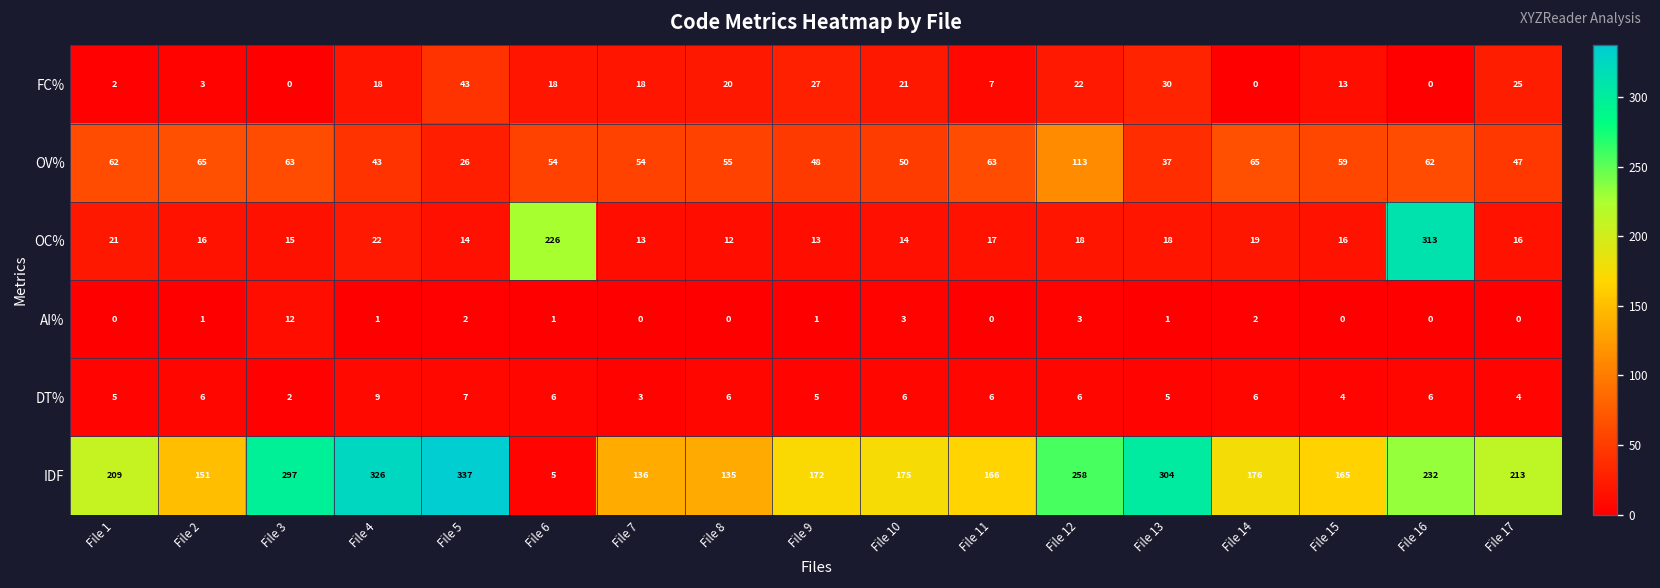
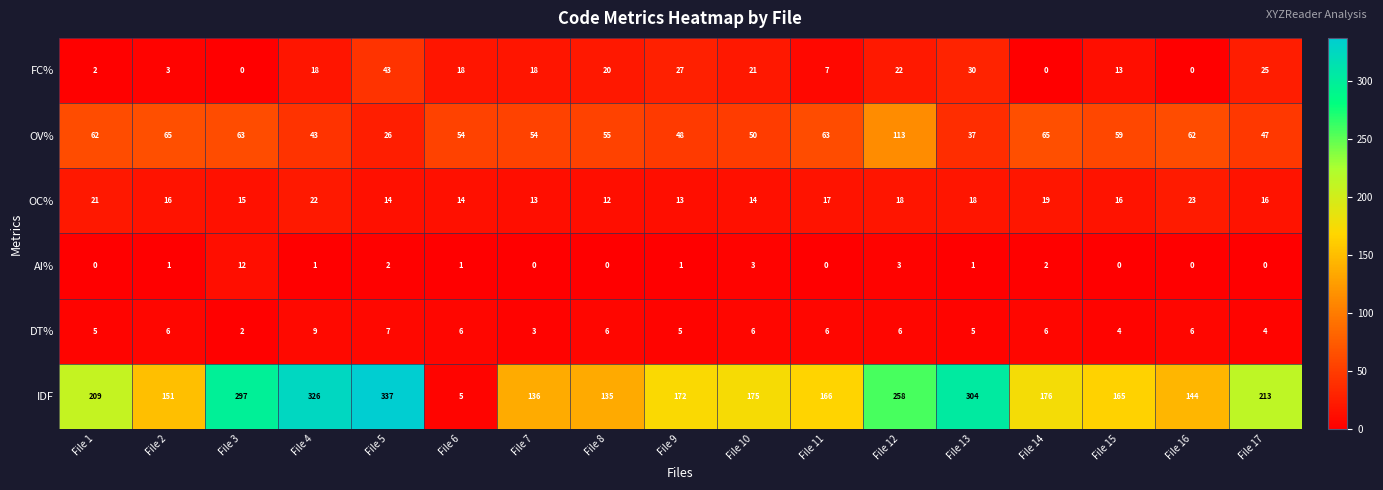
OC%, File 6: 226 -> 14
OC%, File 16: 313 -> 23
IDF, File 16: 232 -> 144
